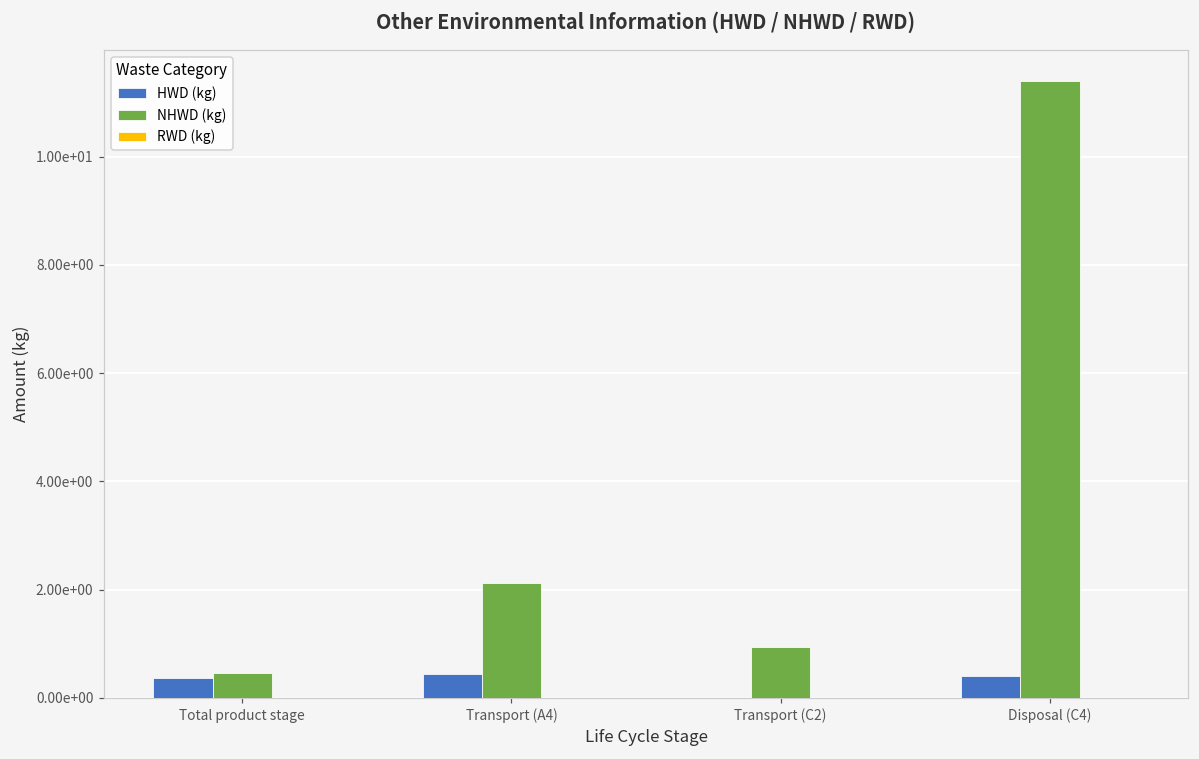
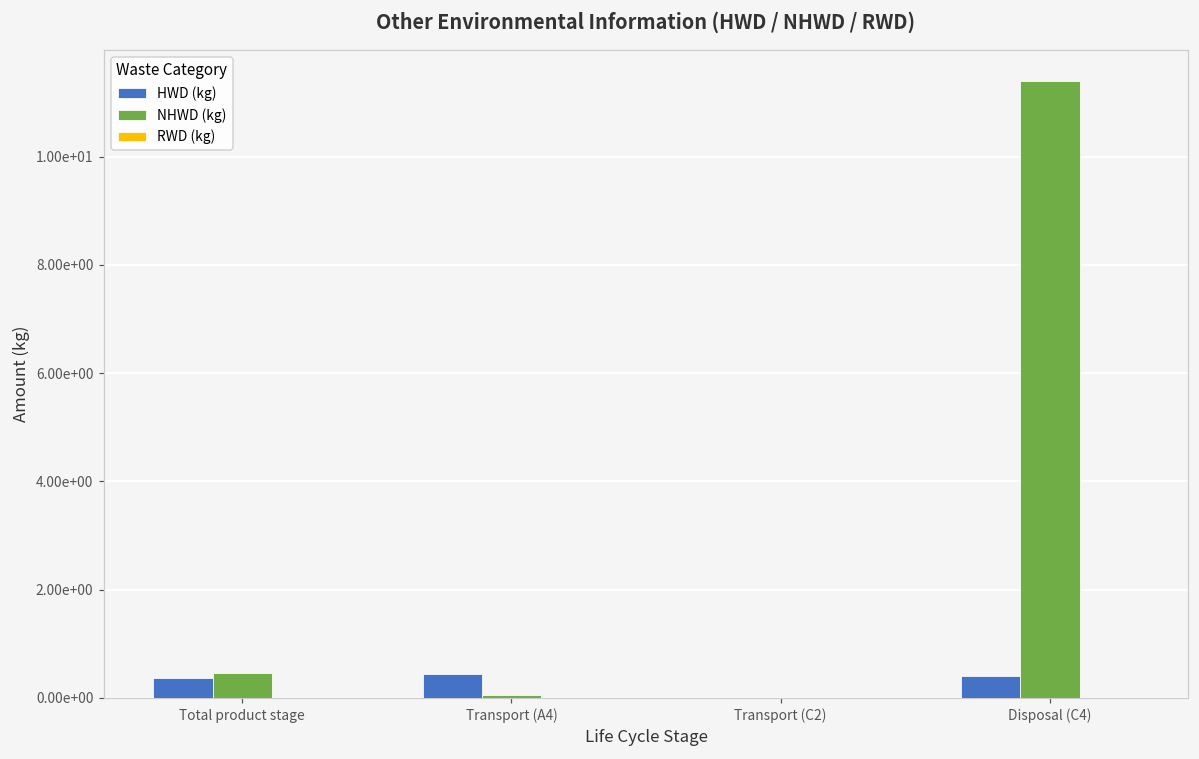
NHWD (kg), Transport (A4): 2.1 -> 0.1
NHWD (kg), Transport (C2): 0.9 -> 0.0
